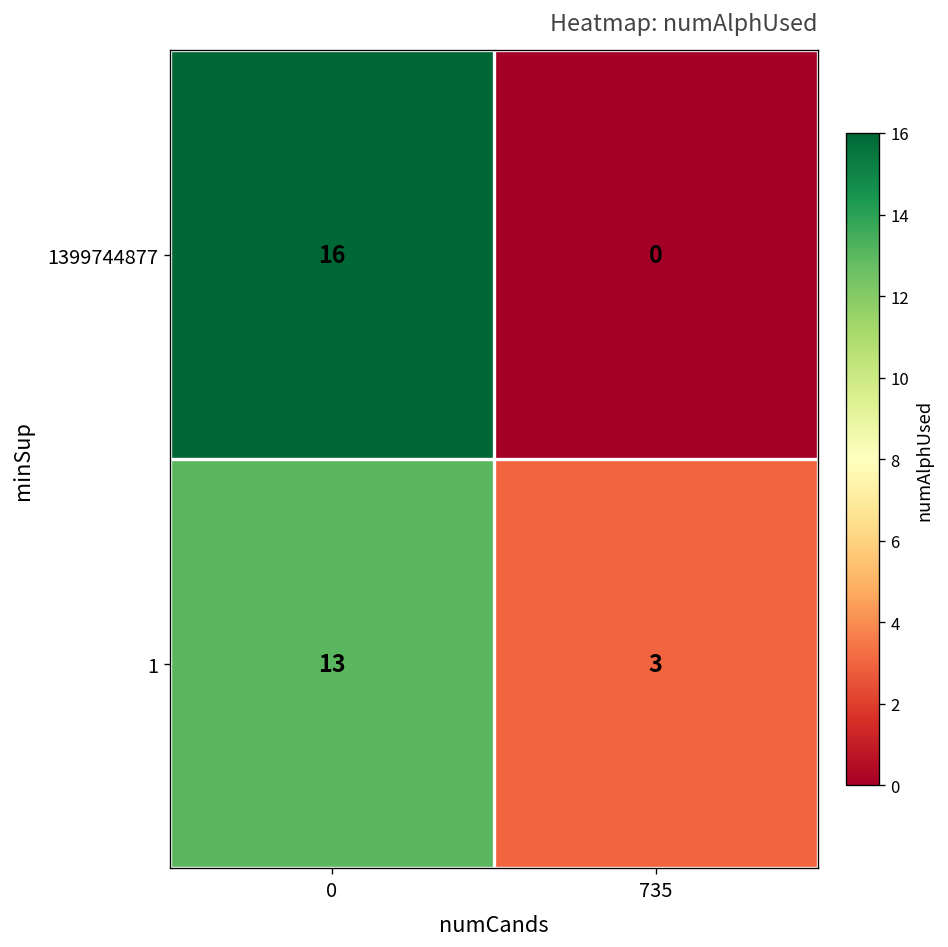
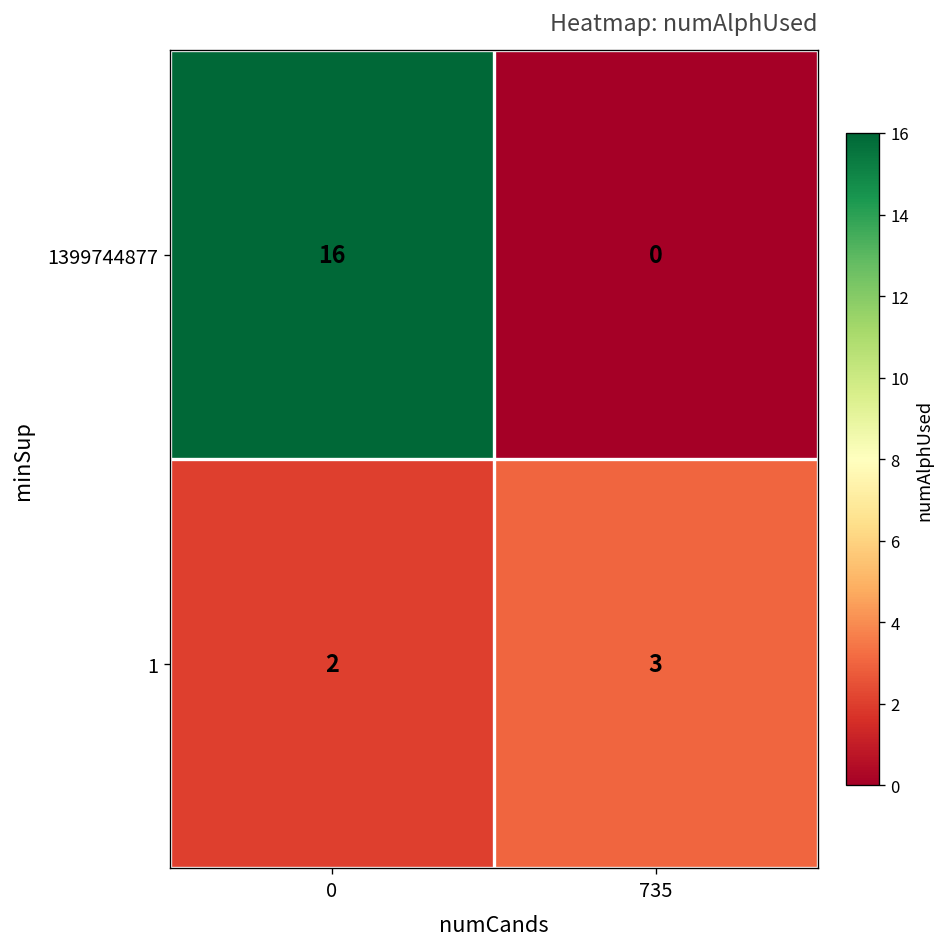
1, 0: 13 -> 2
